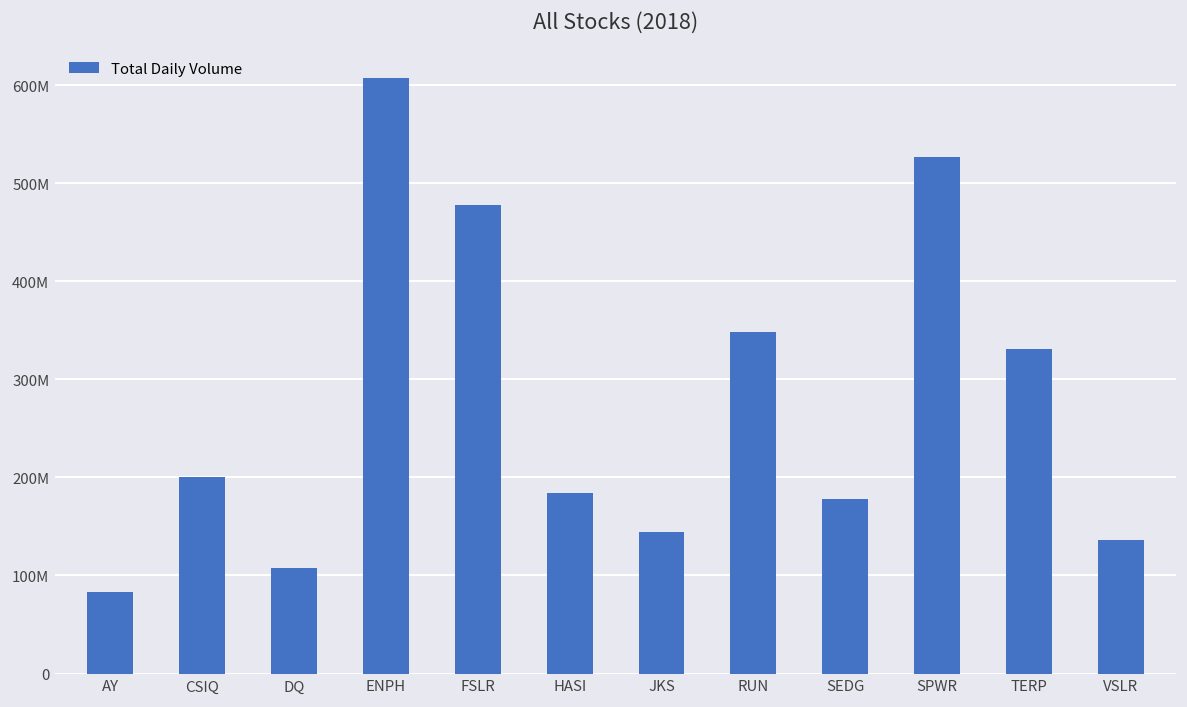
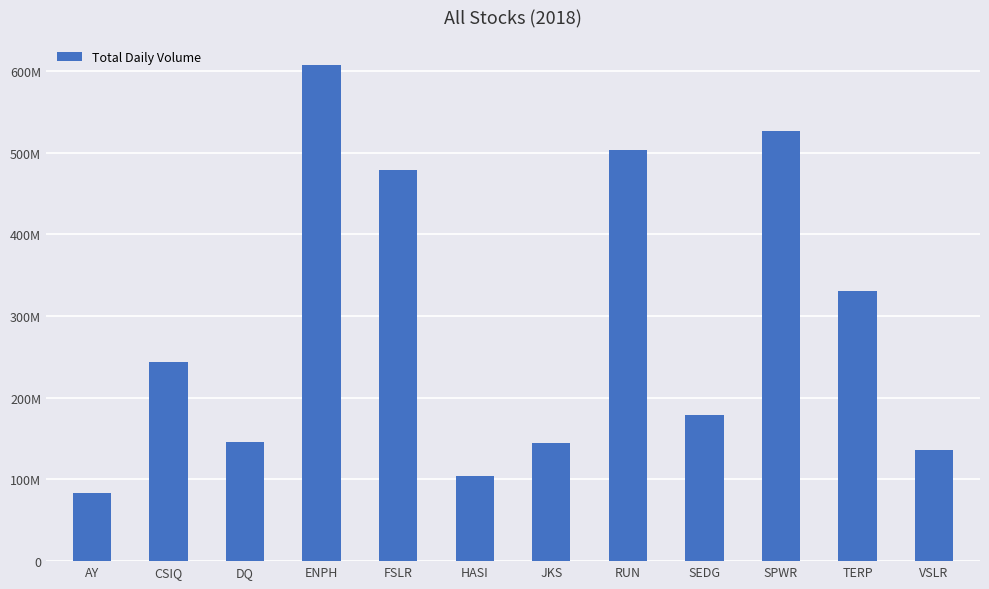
CSIQ: 200000000 -> 240000000
DQ: 110000000 -> 150000000
HASI: 180000000 -> 100000000
RUN: 350000000 -> 500000000
